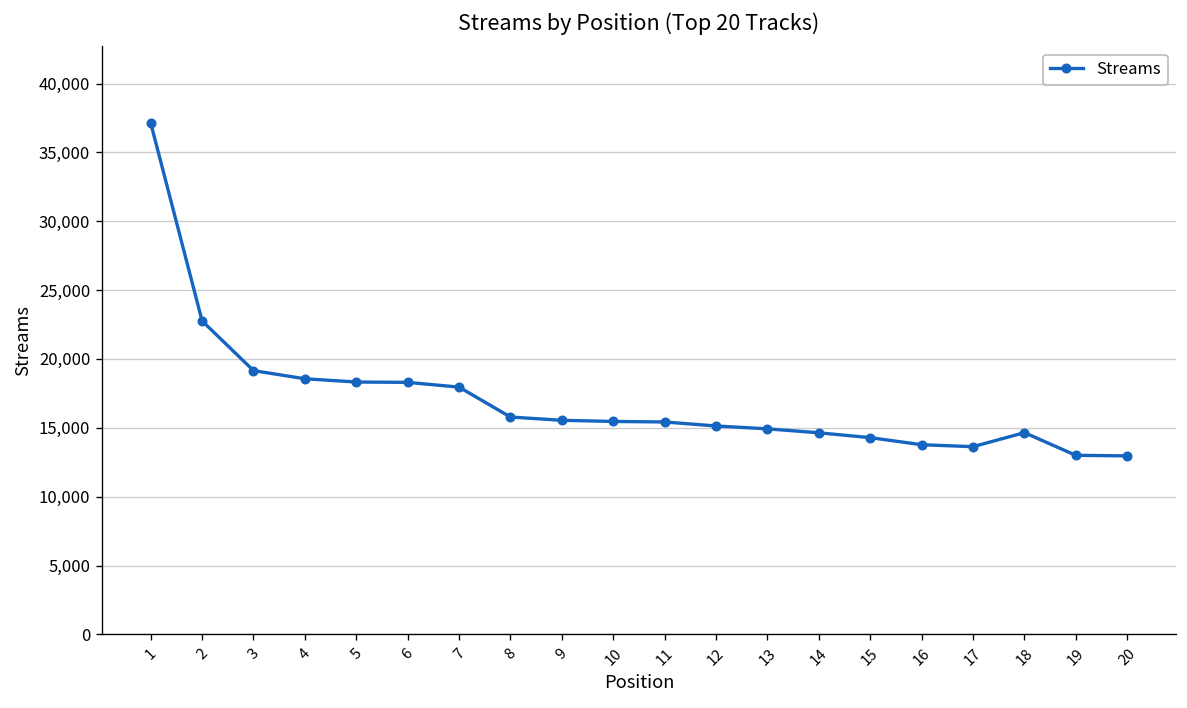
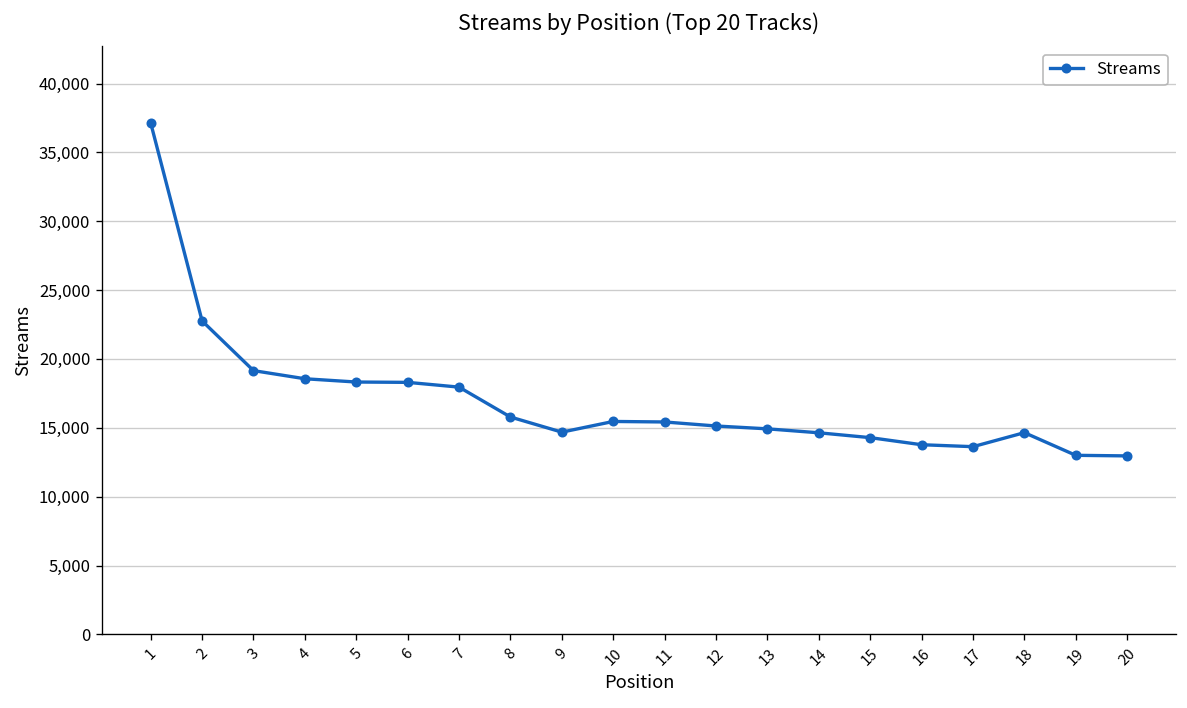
9: 15,500 -> 14,700
